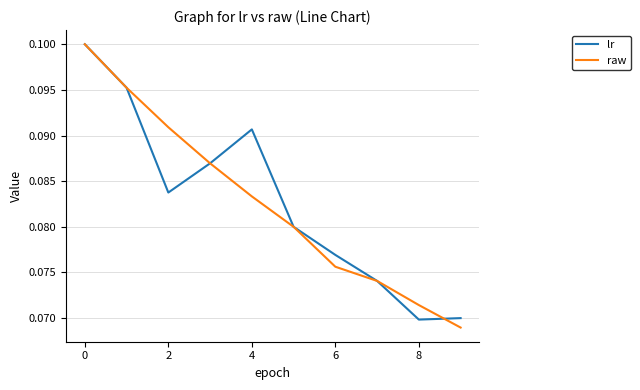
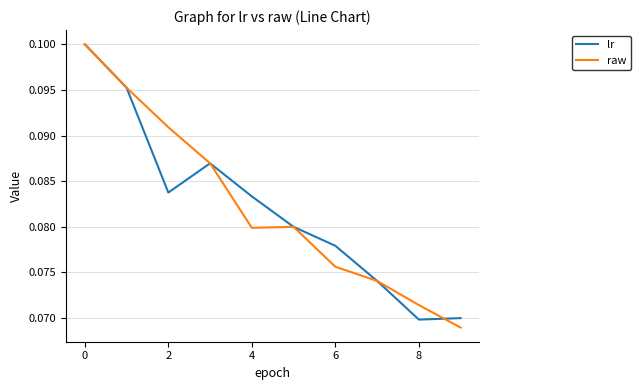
lr, 4: 0.091 -> 0.083
raw, 4: 0.083 -> 0.080
lr, 6: 0.077 -> 0.078
